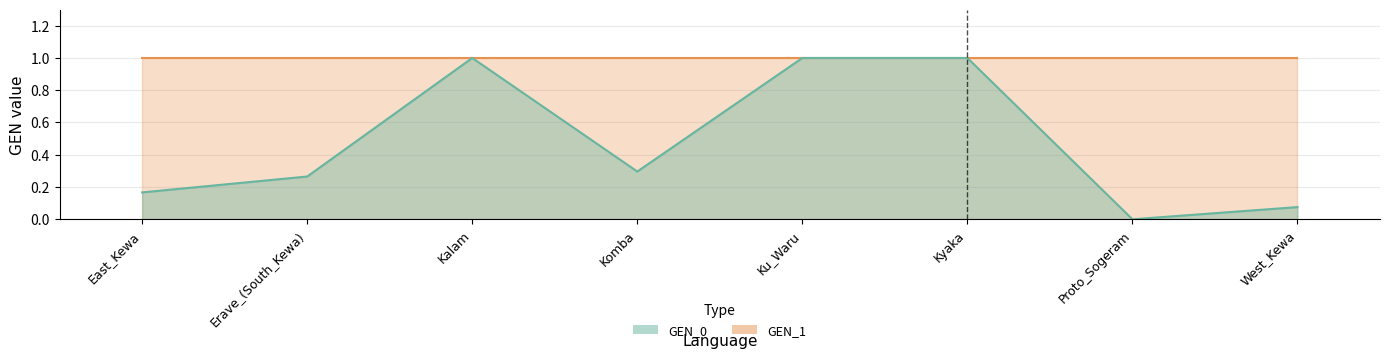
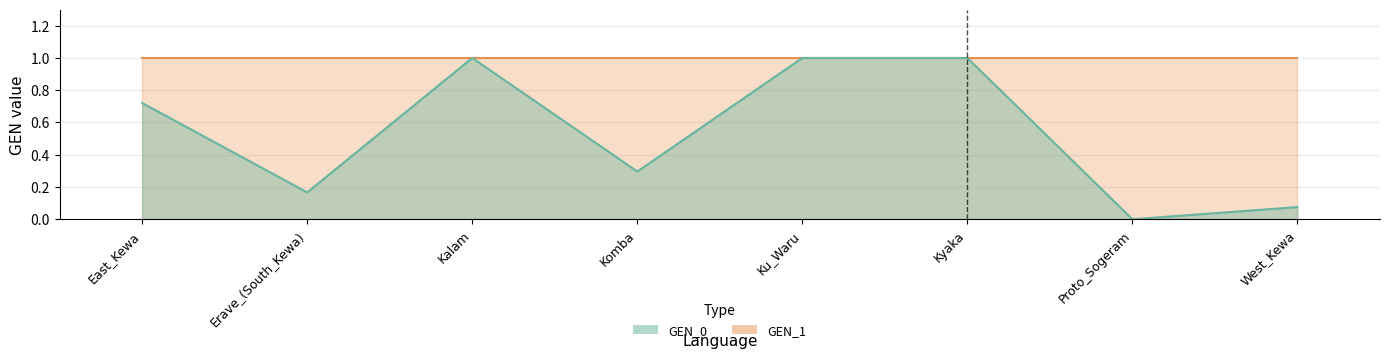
GEN_0, East_Kewa: 0.17 -> 0.72
GEN_0, Erave_(South_Kewa): 0.27 -> 0.17
